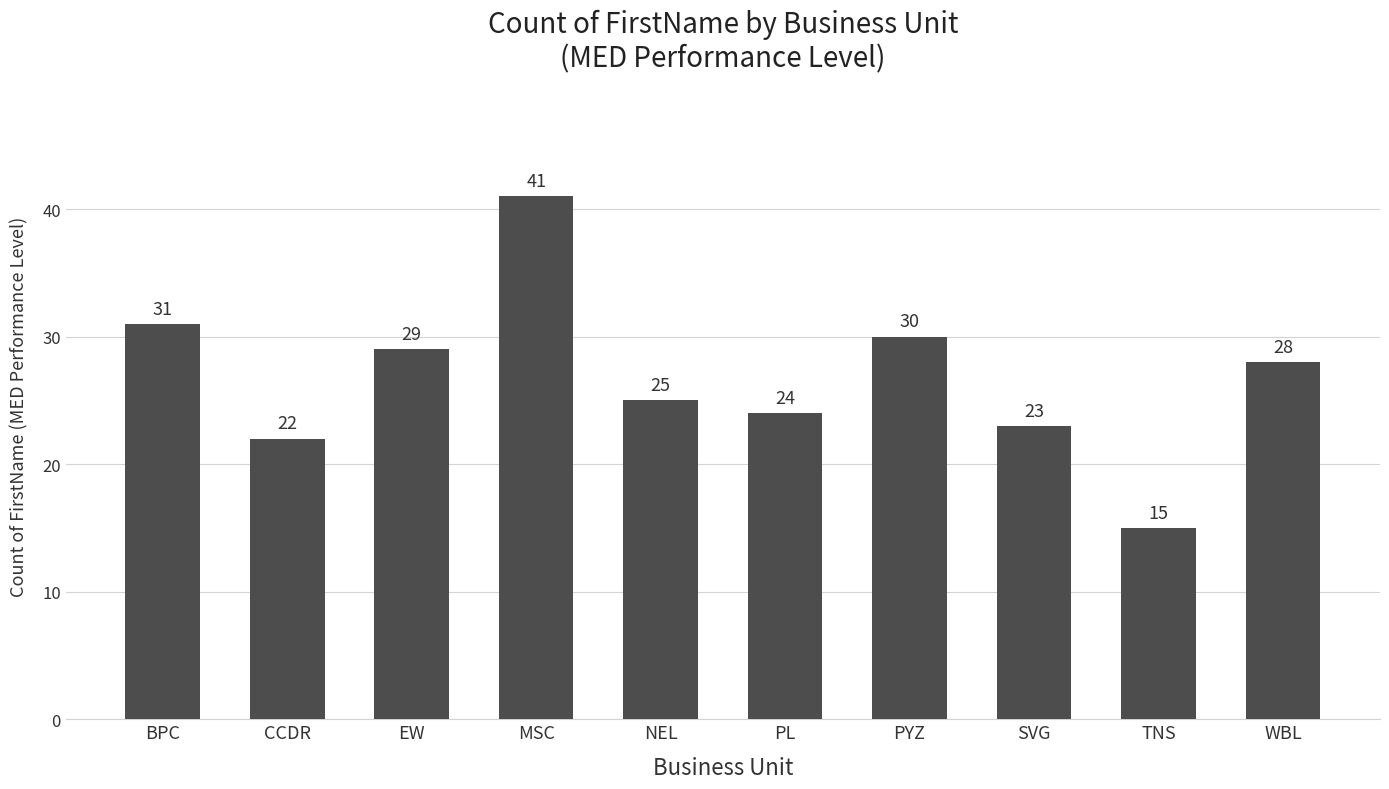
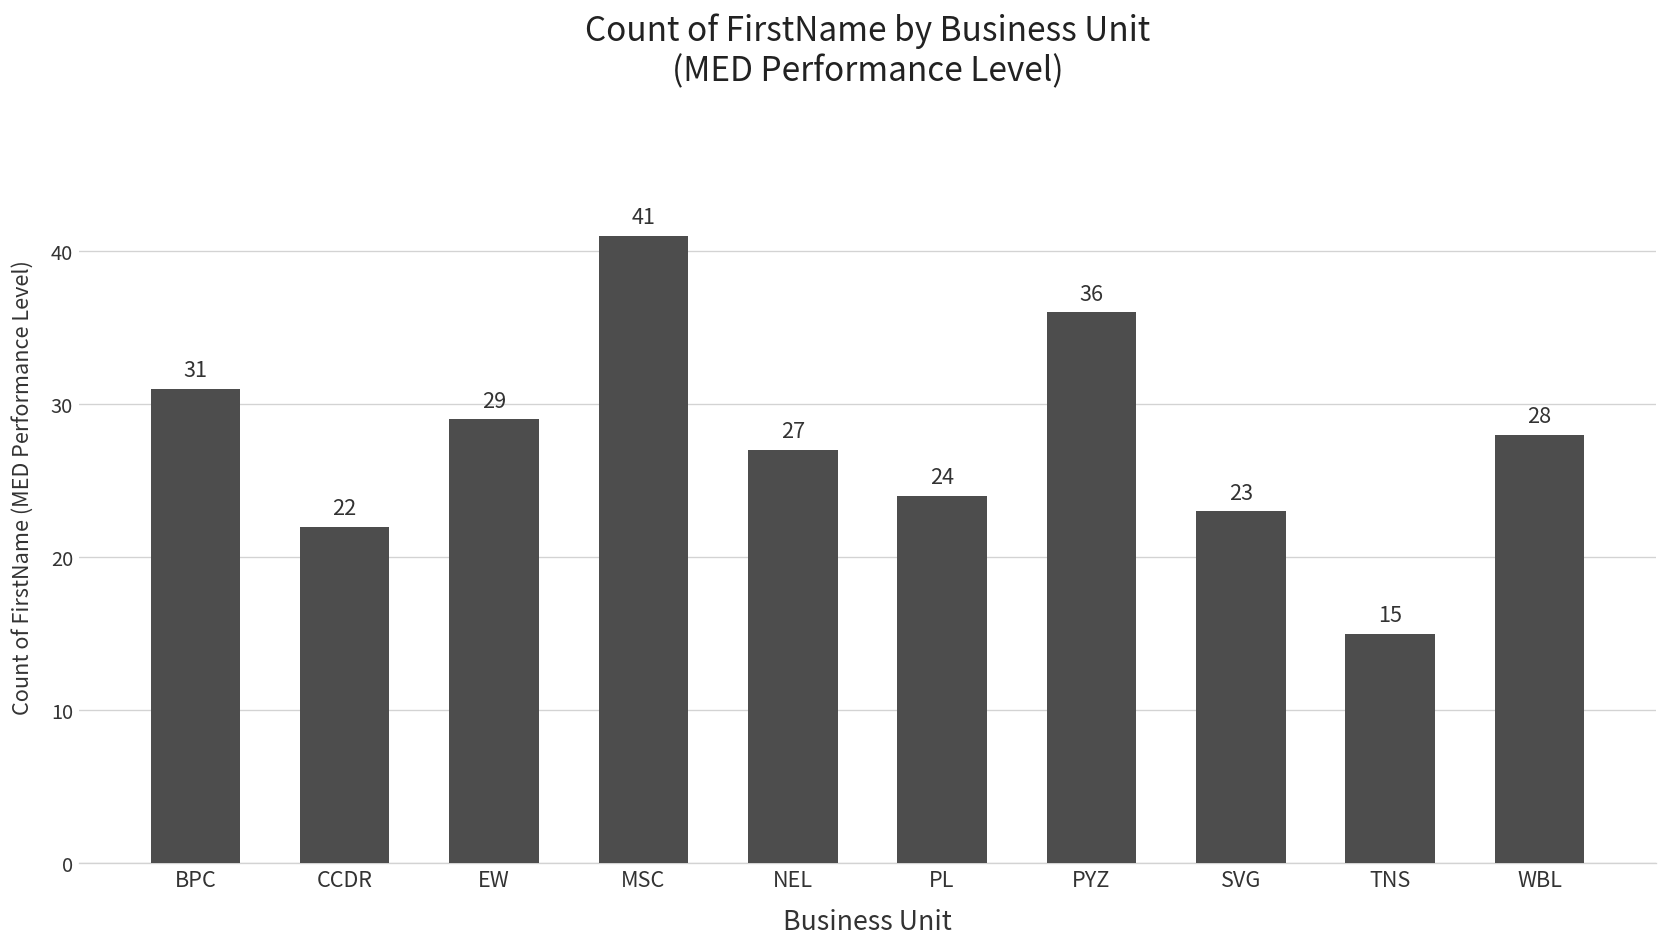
NEL: 25 -> 27
PYZ: 30 -> 36
